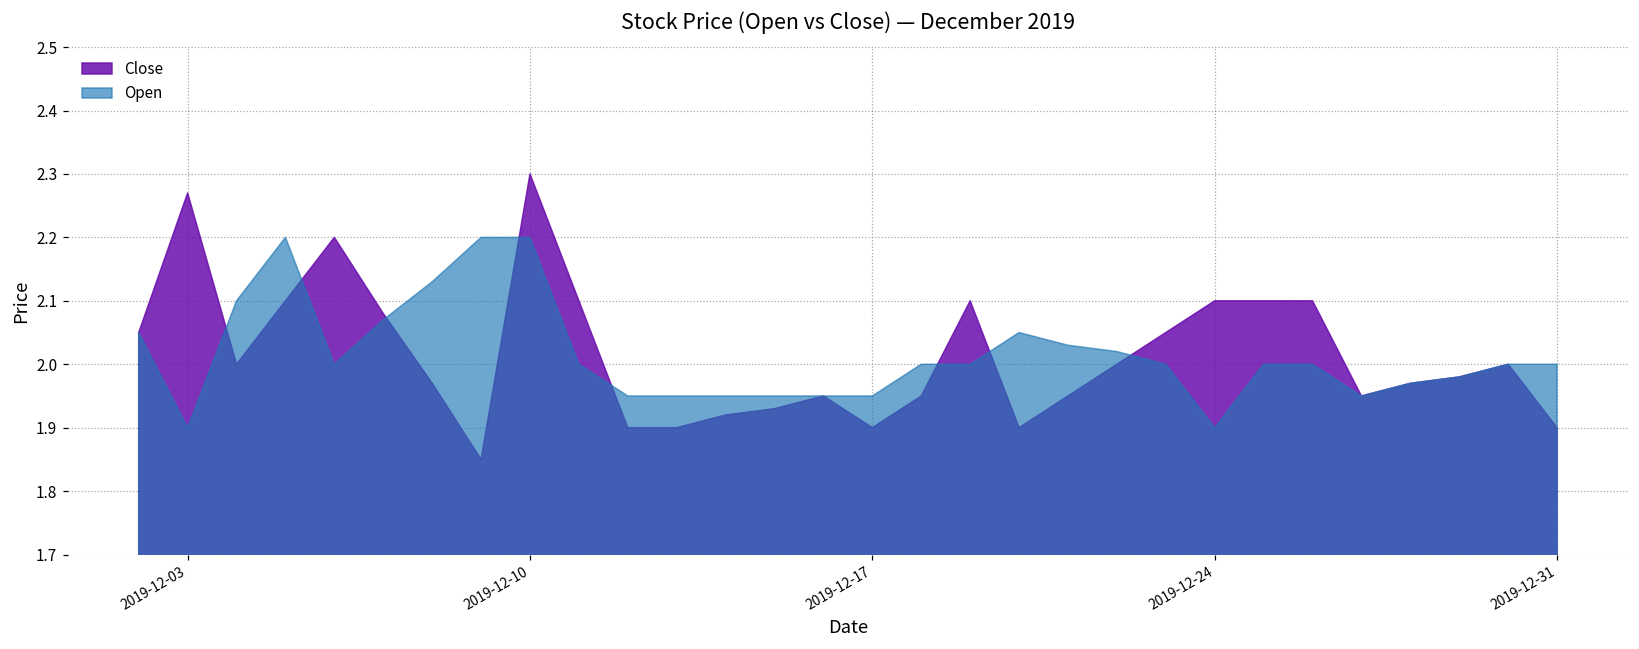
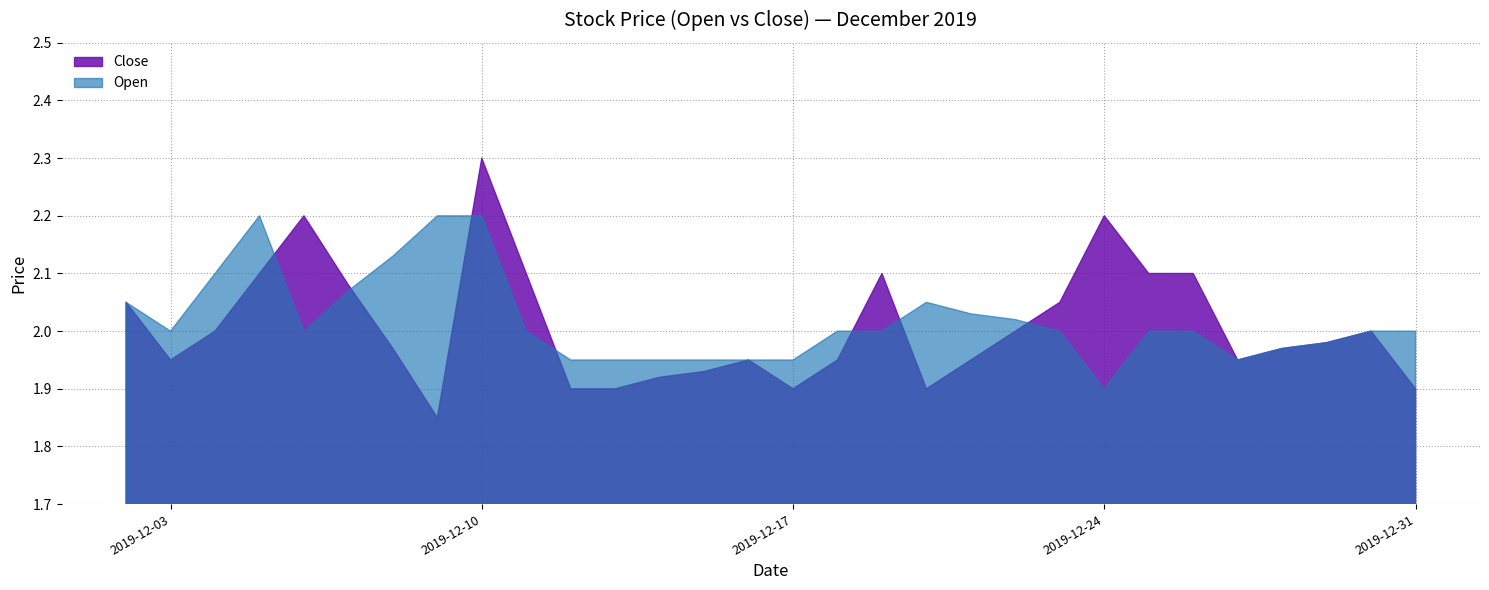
Close, 2019-12-03: 2.27 -> 1.95
Open, 2019-12-03: 1.9 -> 2.0
Close, 2019-12-24: 2.1 -> 2.2
